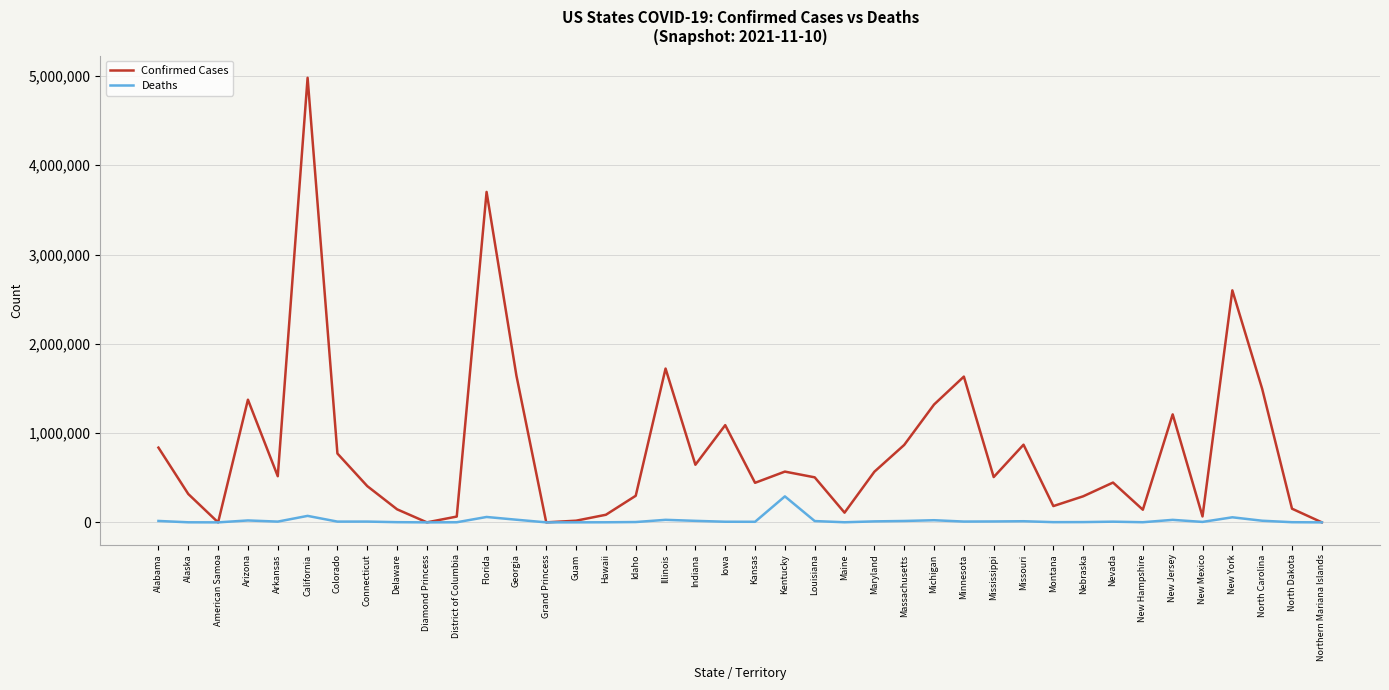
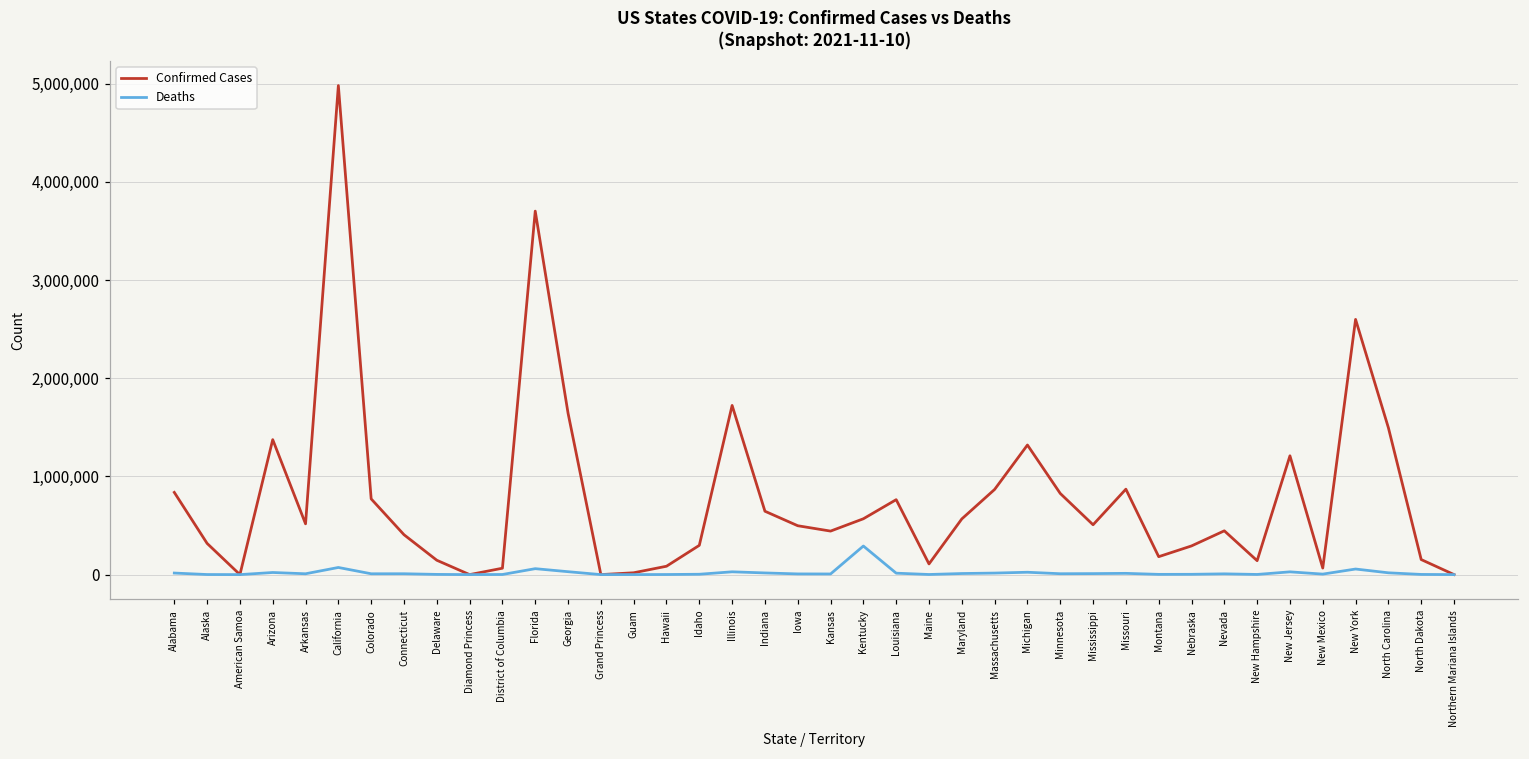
Confirmed Cases, Iowa: 1,100,000 -> 500,000
Confirmed Cases, Louisiana: 500,000 -> 800,000
Confirmed Cases, Minnesota: 1,600,000 -> 800,000
